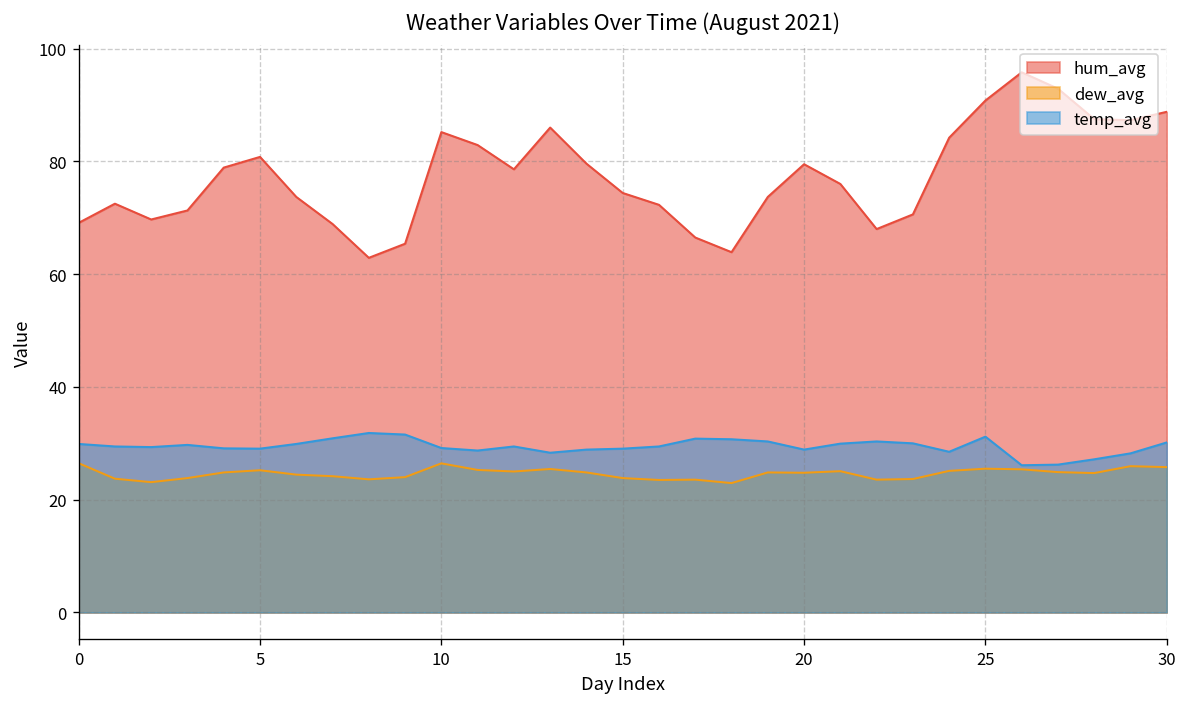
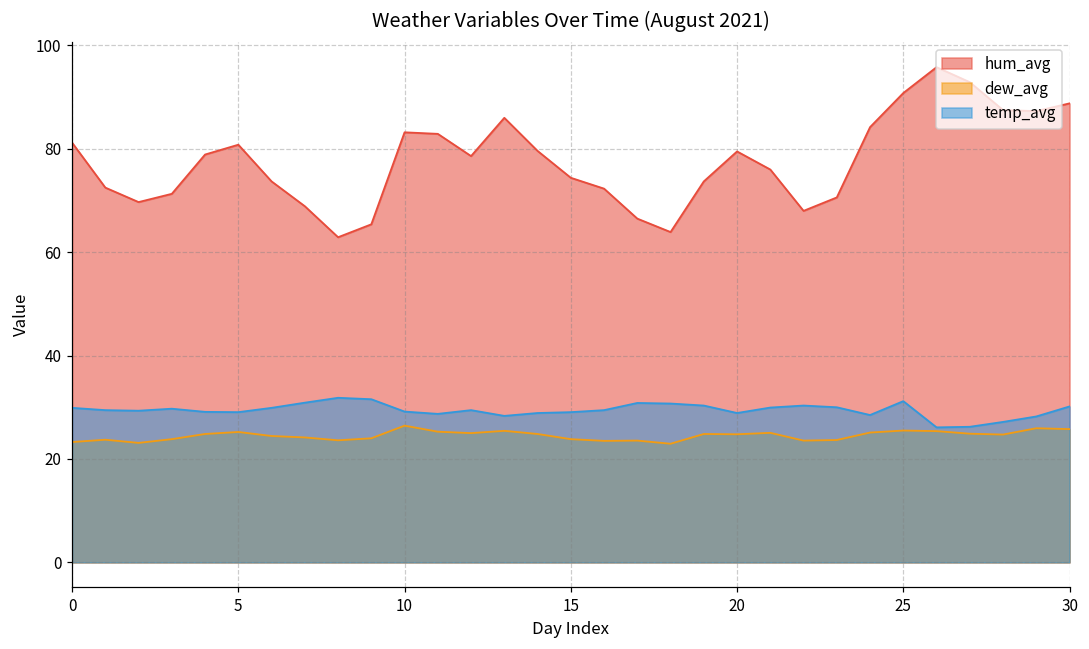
hum_avg, 0: 69 -> 81
dew_avg, 0: 26 -> 23
hum_avg, 10: 85 -> 83
